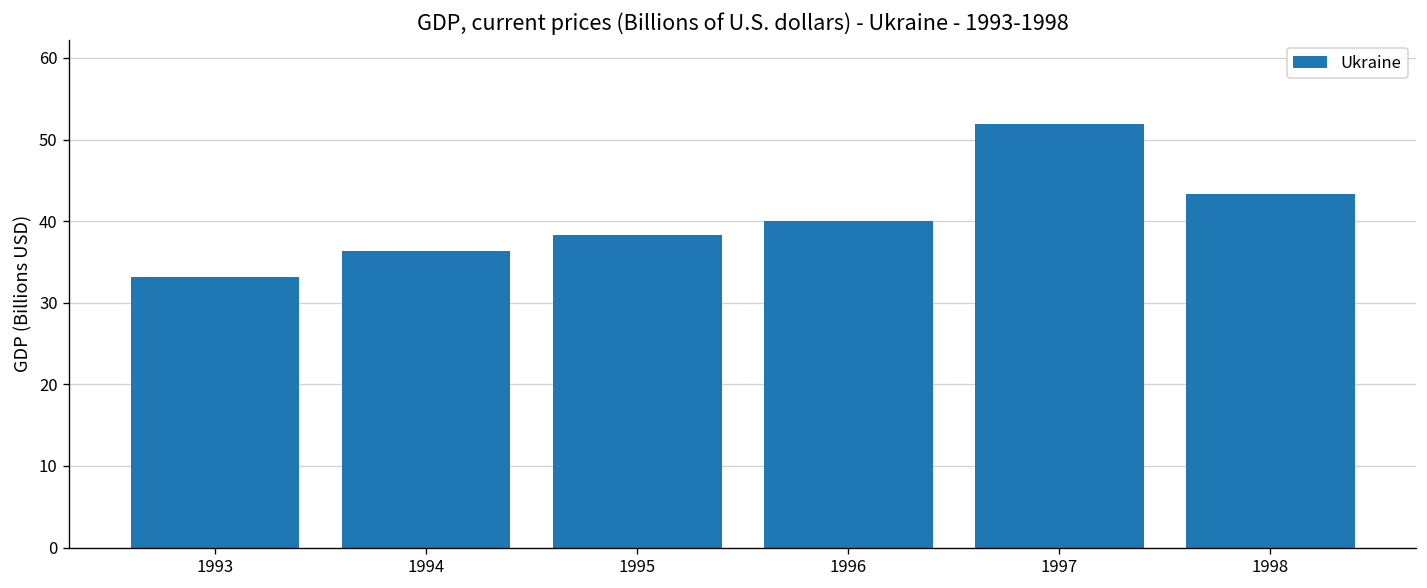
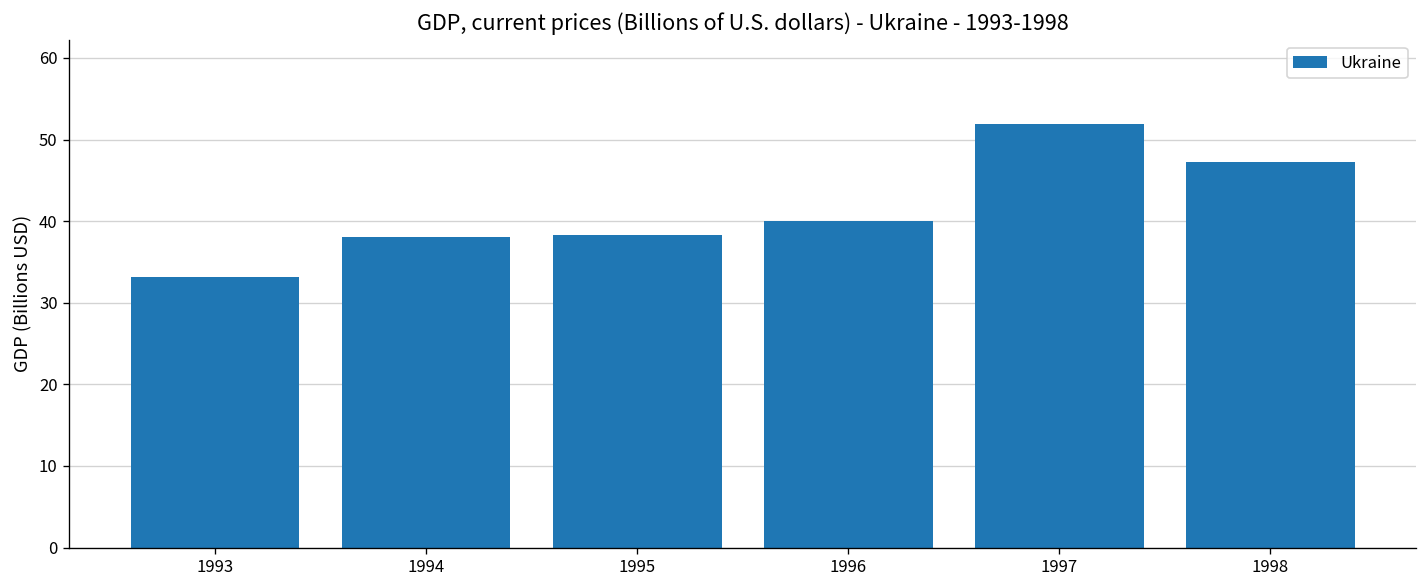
1994: 36 -> 38
1998: 43 -> 47
